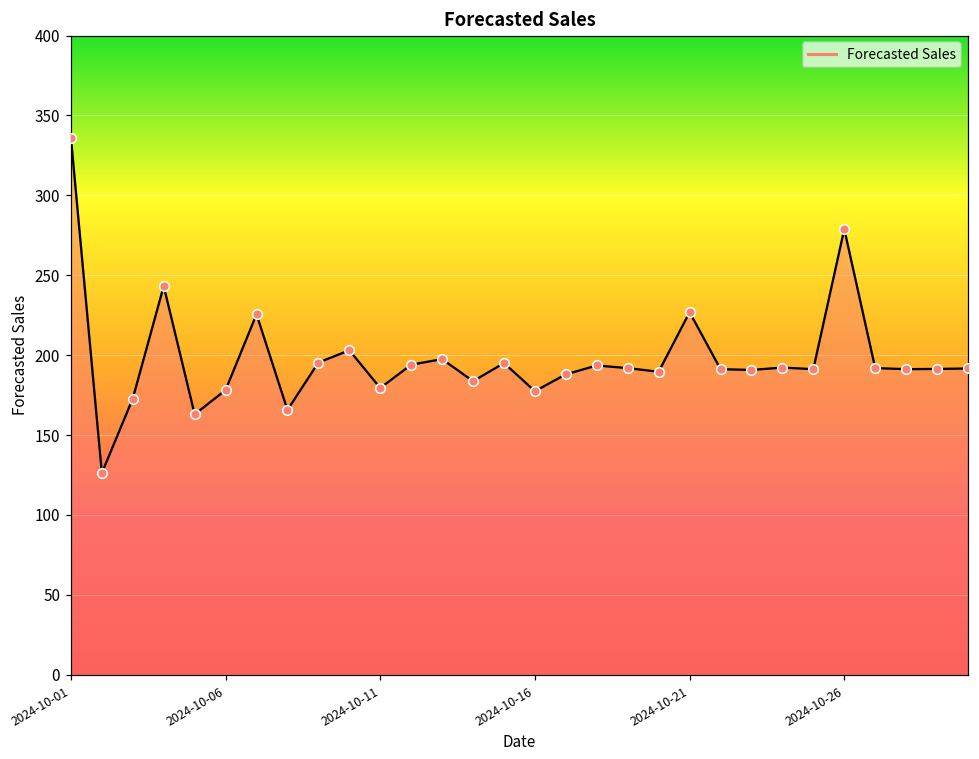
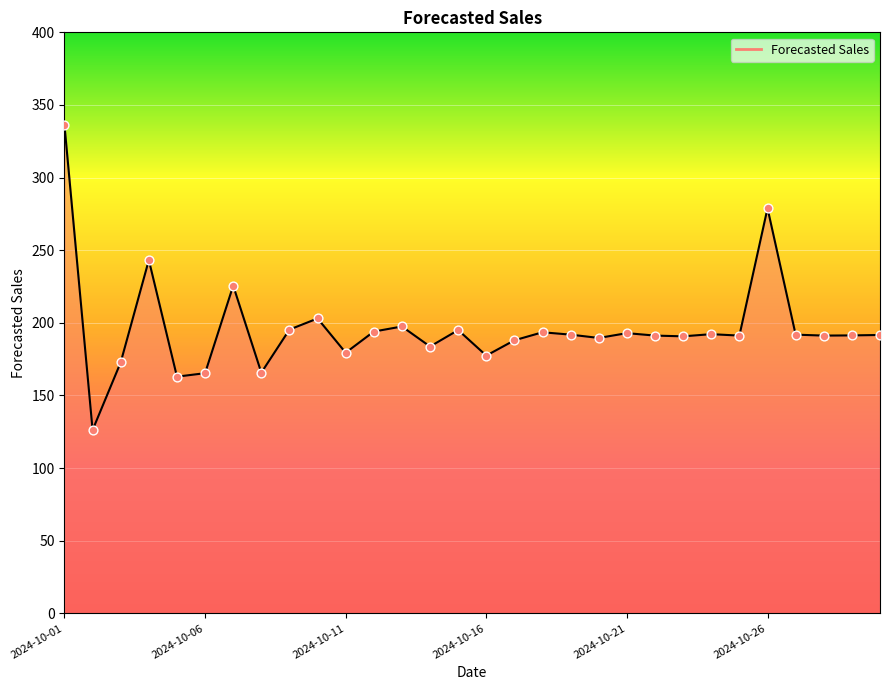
2024-10-06: 178 -> 165
2024-10-21: 227 -> 193
